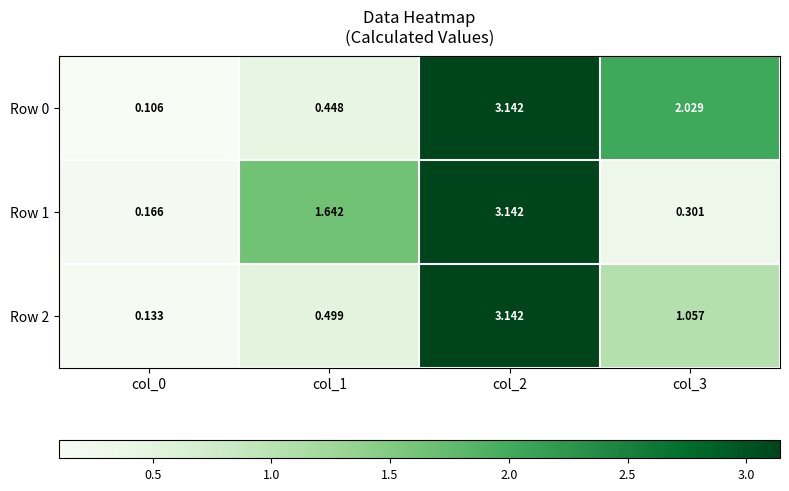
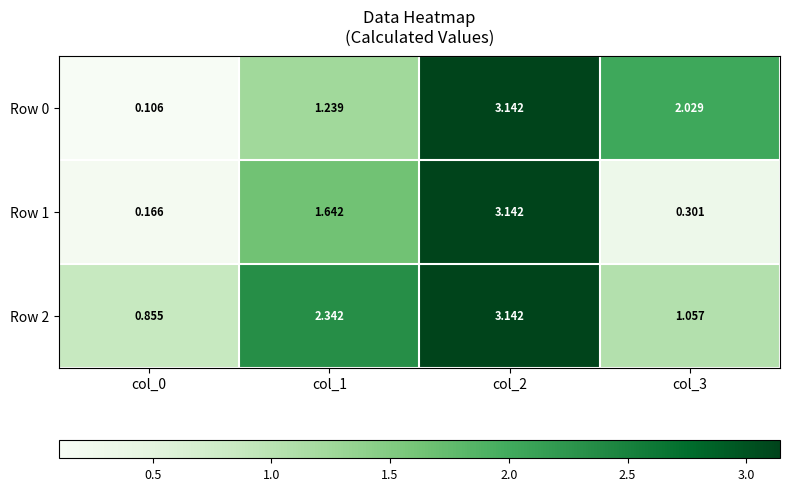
Row 0, col_1: 0.448 -> 1.239
Row 2, col_0: 0.133 -> 0.855
Row 2, col_1: 0.499 -> 2.342
